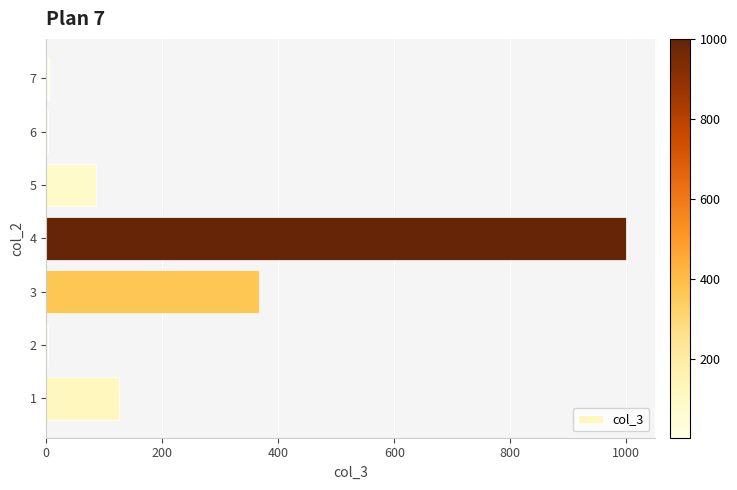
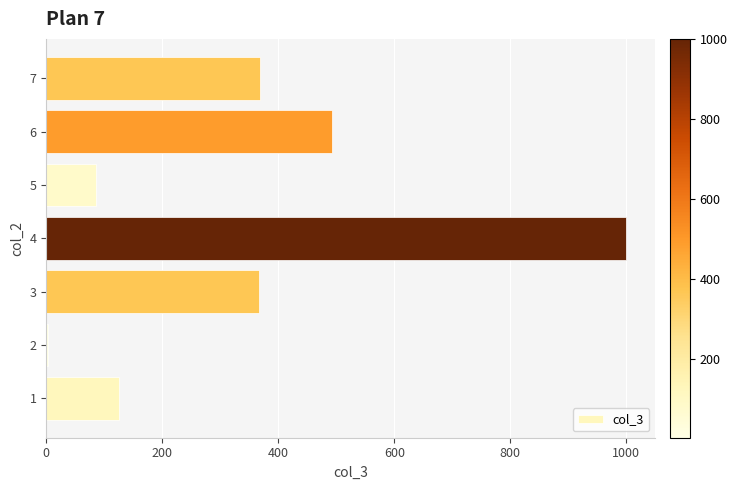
7: 10 -> 370
6: 0 -> 490
